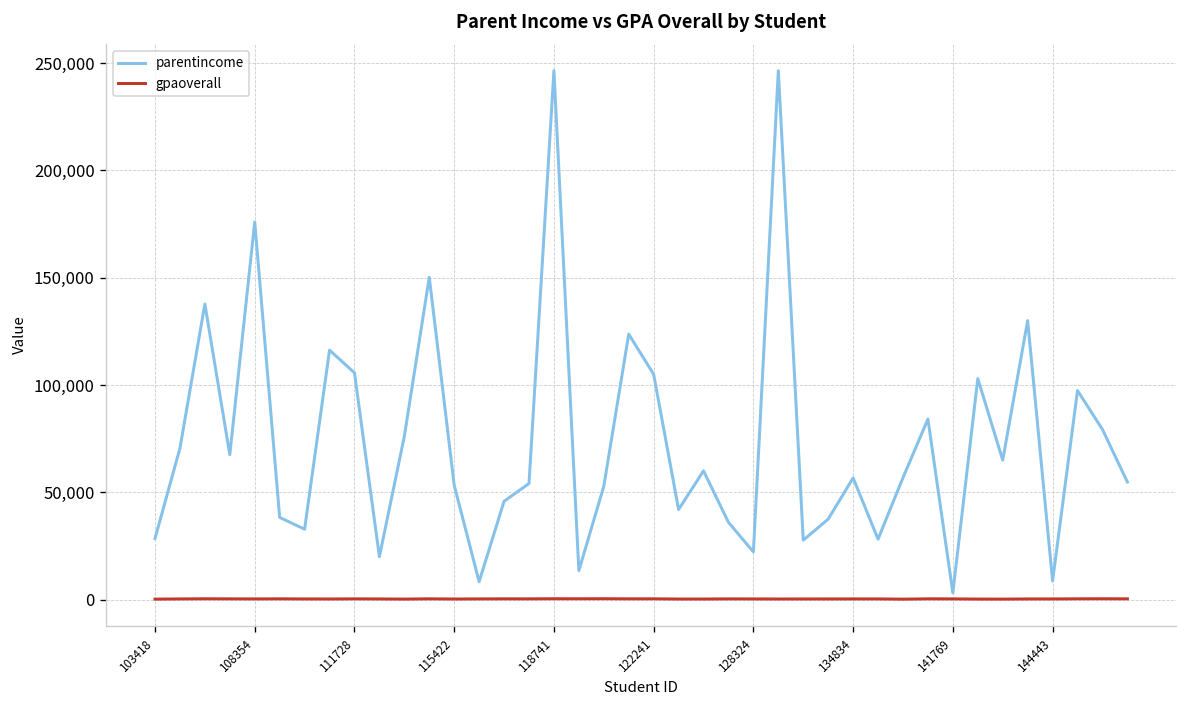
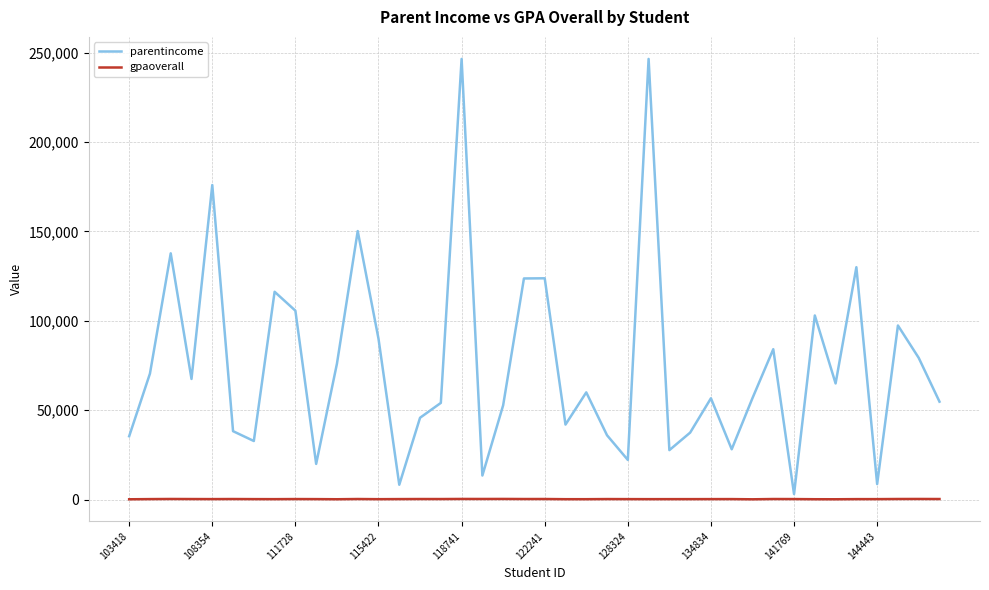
parentincome, 103418: 28,000 -> 35,000
parentincome, 115422: 53,000 -> 90,000
parentincome, 122241: 105,000 -> 124,000
